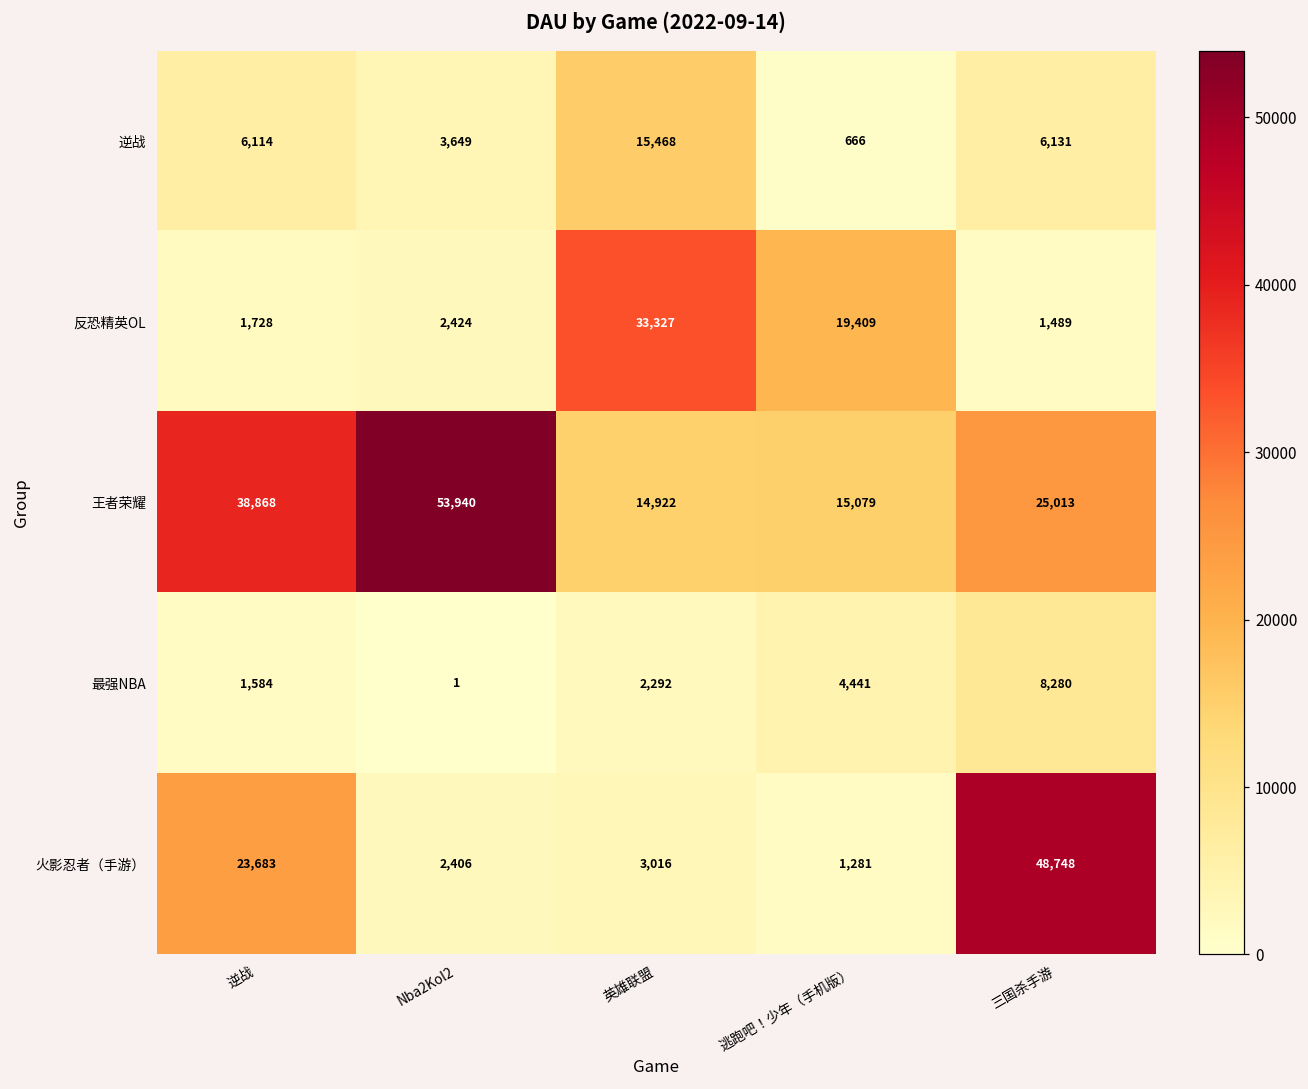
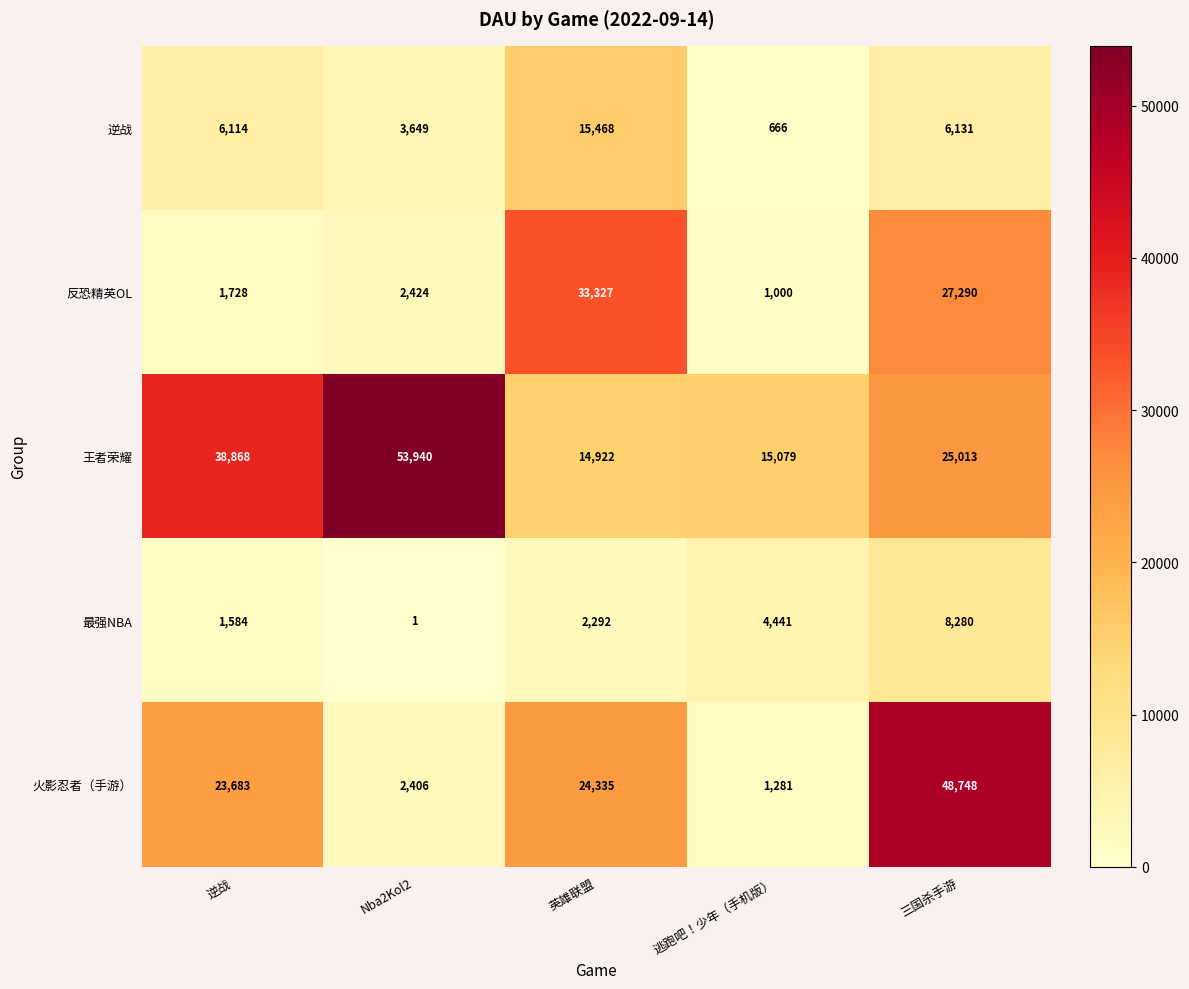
反恐精英OL, 逃跑吧！少年（手机版）: 19,409 -> 1,000
反恐精英OL, 三国杀手游: 1,489 -> 27,290
火影忍者（手游）, 英雄联盟: 3,016 -> 24,335
